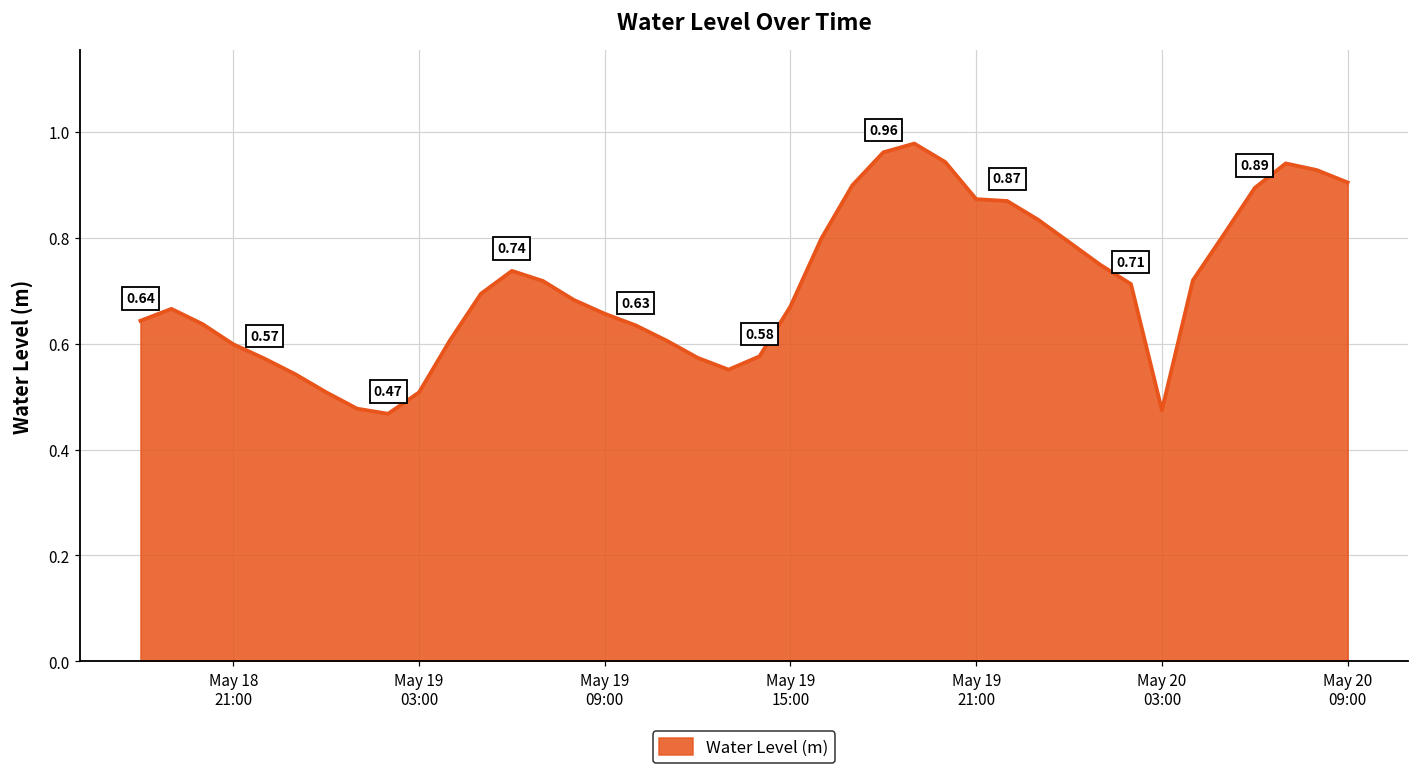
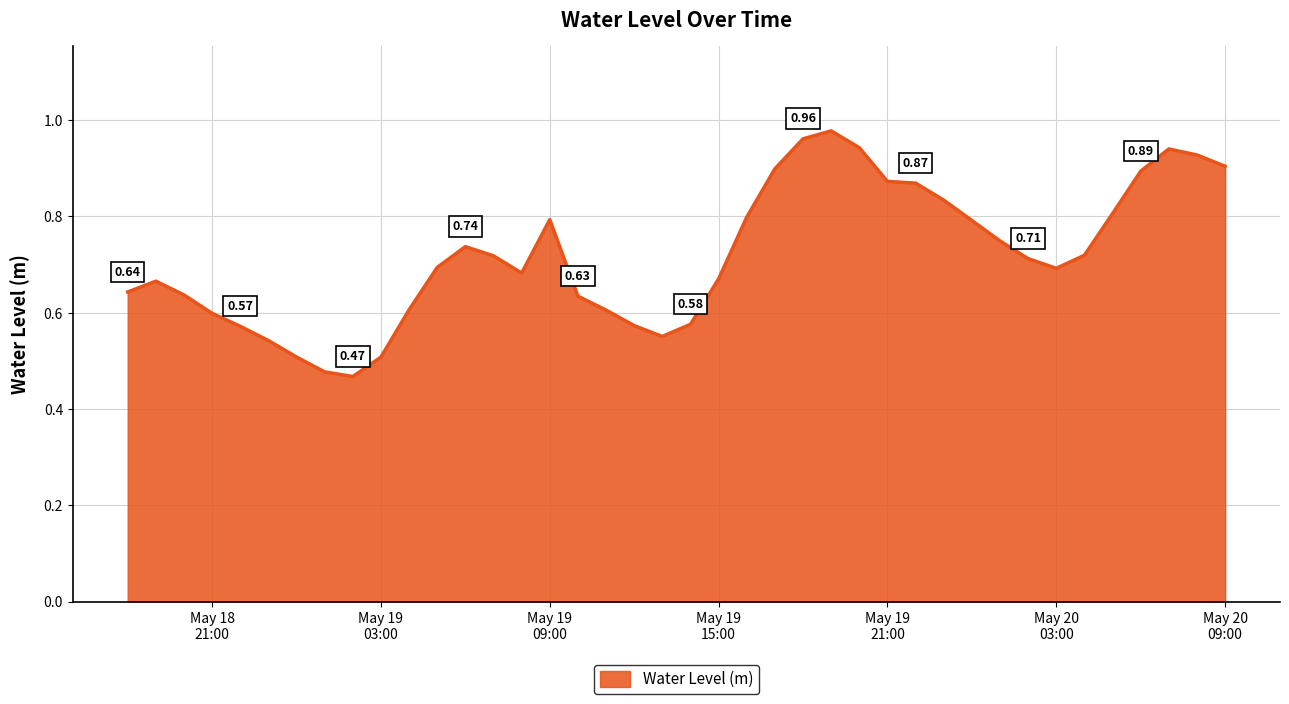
May 19 09:00: 0.66 -> 0.79
May 20 03:00: 0.47 -> 0.69
